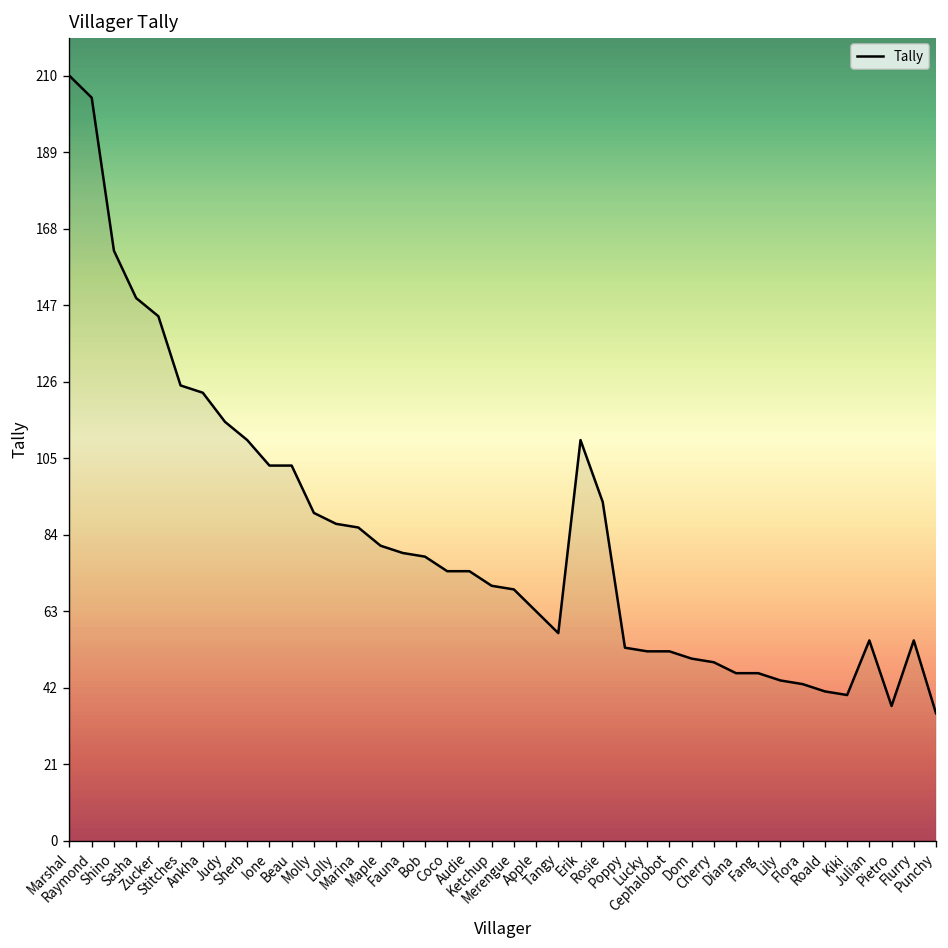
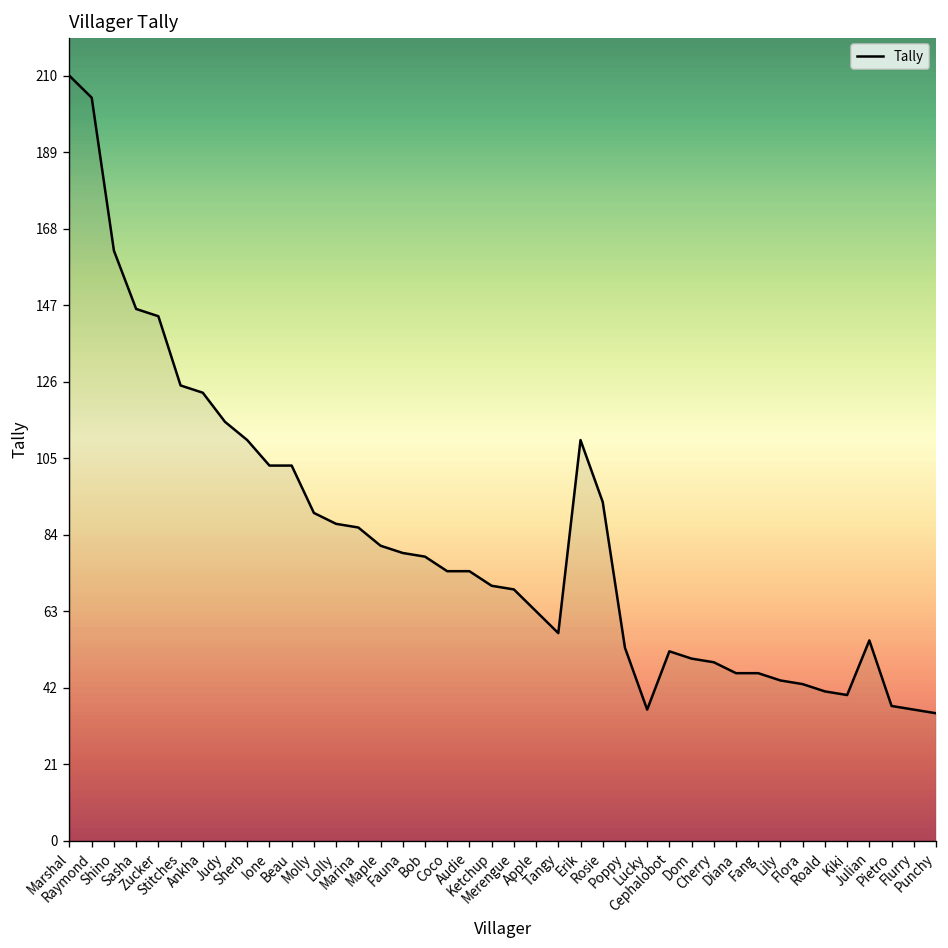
Sasha: 149 -> 146
Lucky: 52 -> 36
Flurry: 55 -> 36
